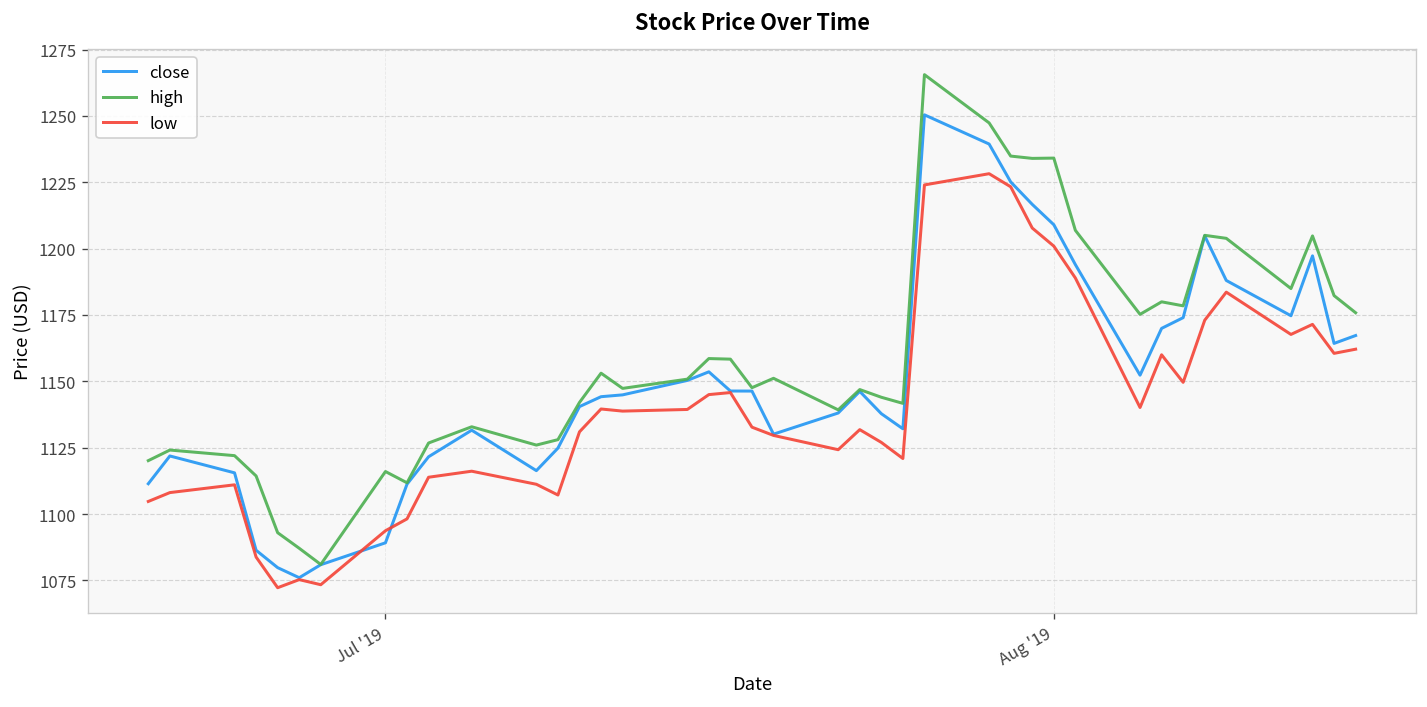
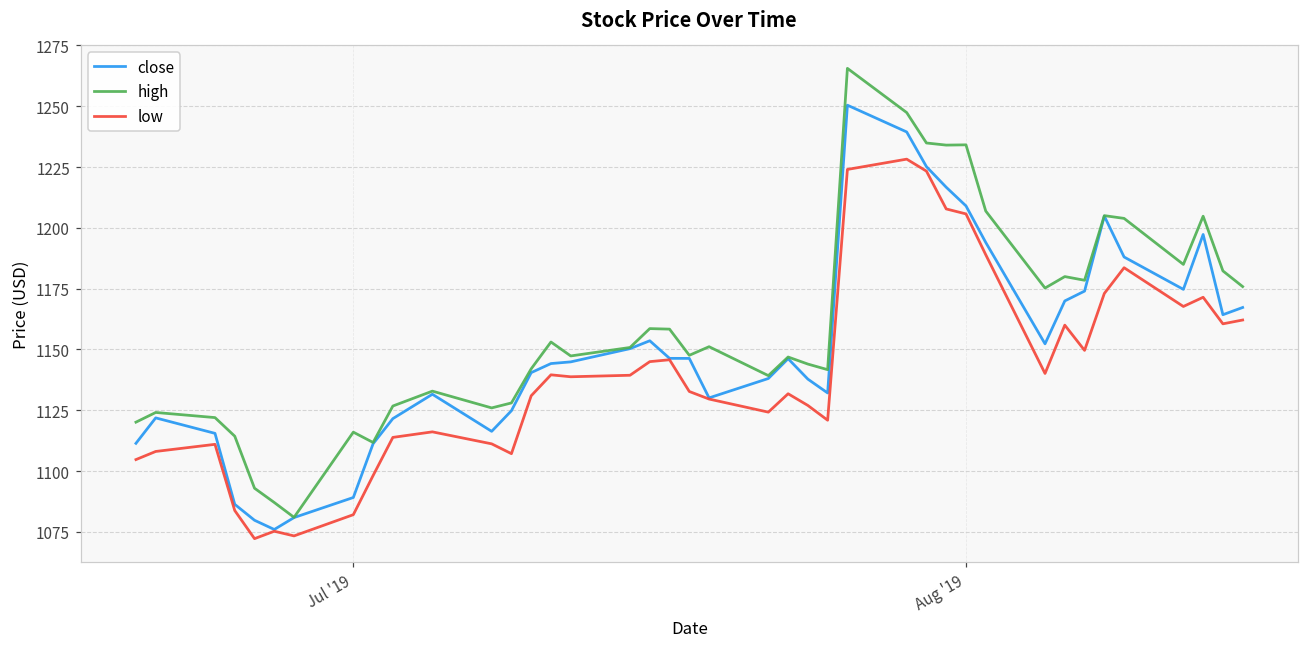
low, Jul '19: 1094 -> 1082
low, Aug '19: 1201 -> 1206
